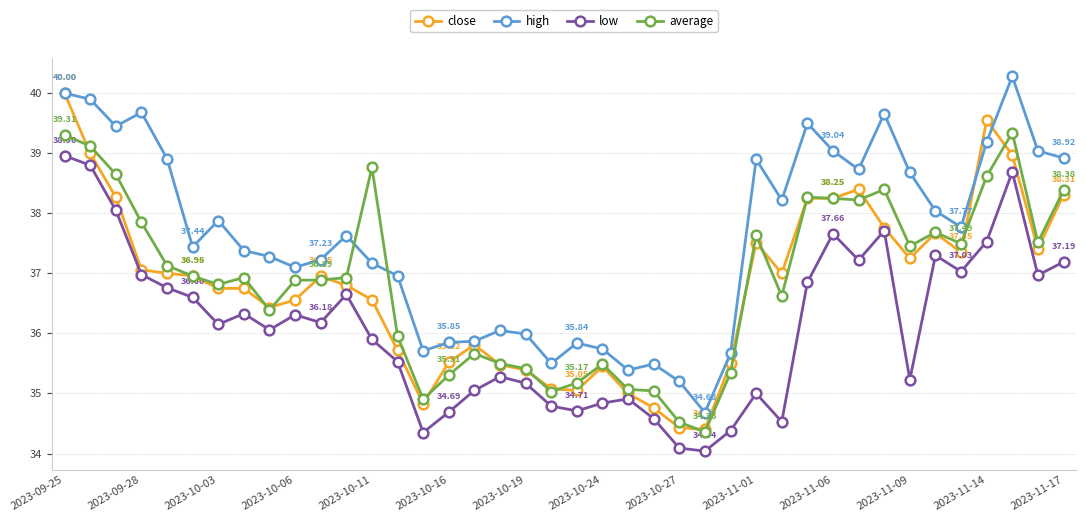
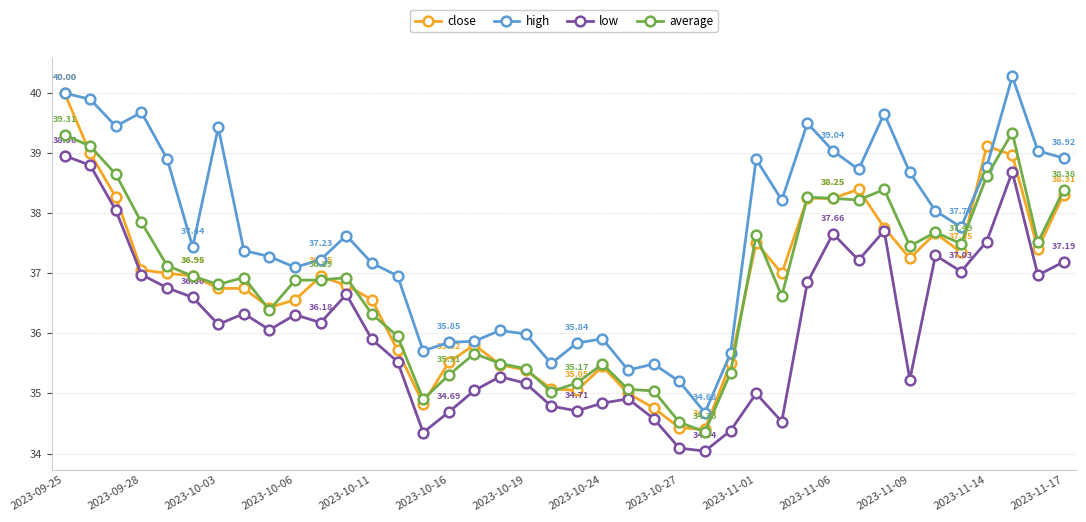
high, 2023-10-03: 37.9 -> 39.4
average, 2023-10-11: 38.8 -> 36.3
high, 2023-10-24: 35.7 -> 35.9
close, 2023-11-14: 39.6 -> 39.1
high, 2023-11-14: 39.2 -> 38.8
